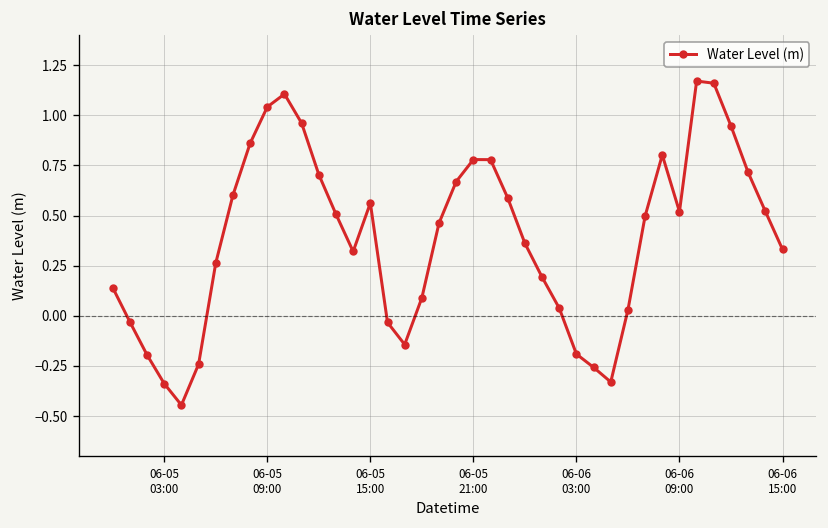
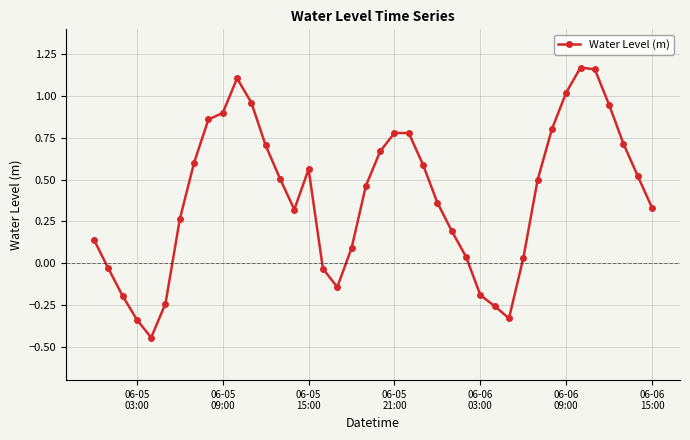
06-05 09:00: 1.04 -> 0.90
06-06 09:00: 0.52 -> 1.02
